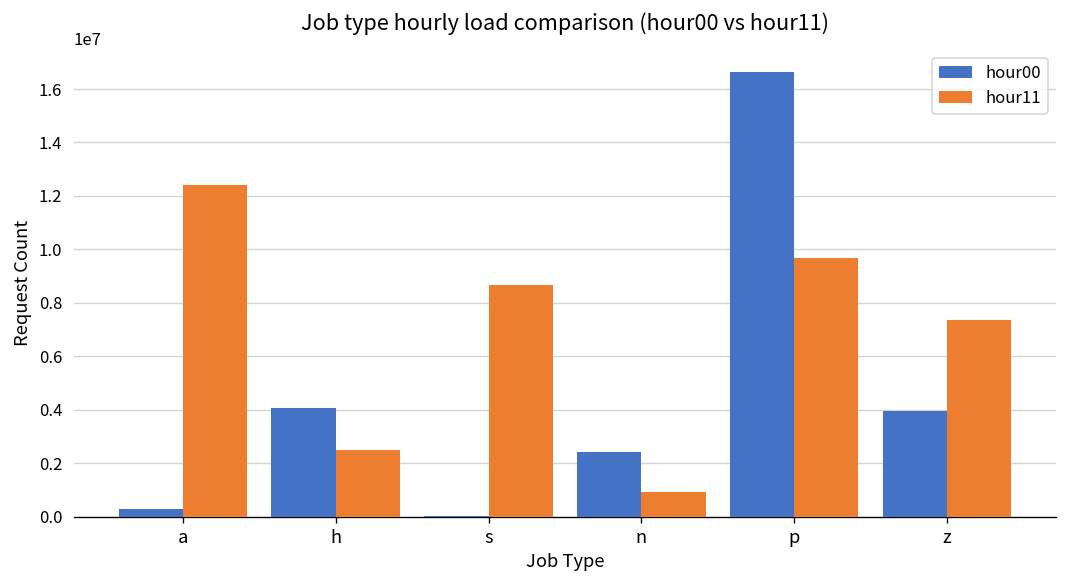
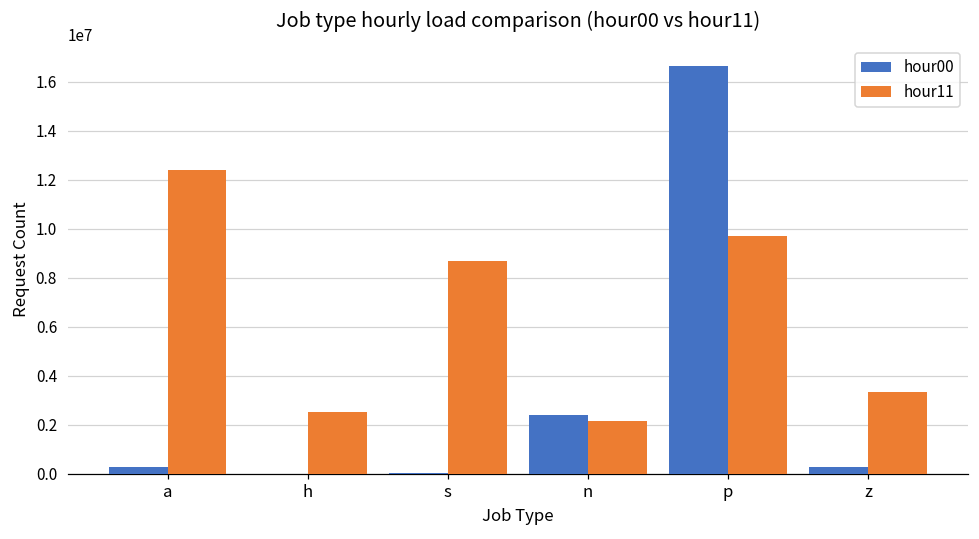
hour00, h: 4100000 -> 0
hour11, n: 900000 -> 2100000
hour00, z: 3900000 -> 300000
hour11, z: 7400000 -> 3300000
